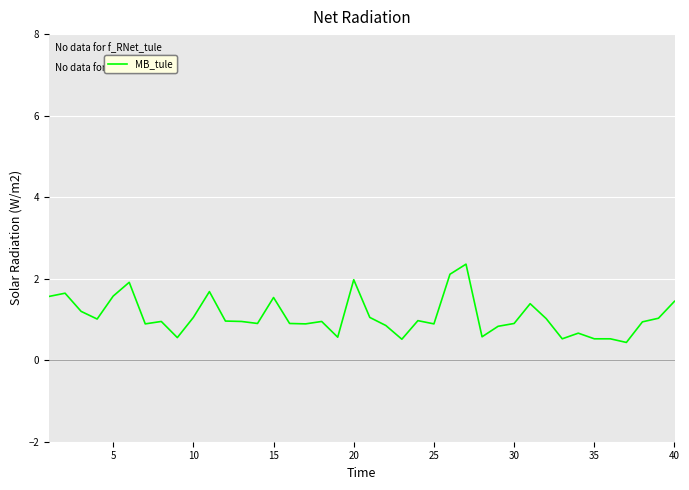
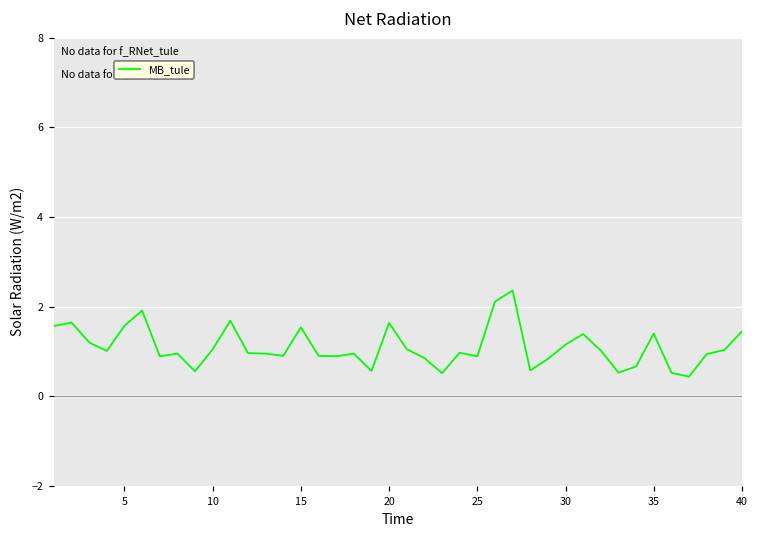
20: 2.0 -> 1.6
30: 0.9 -> 1.2
35: 0.5 -> 1.4
